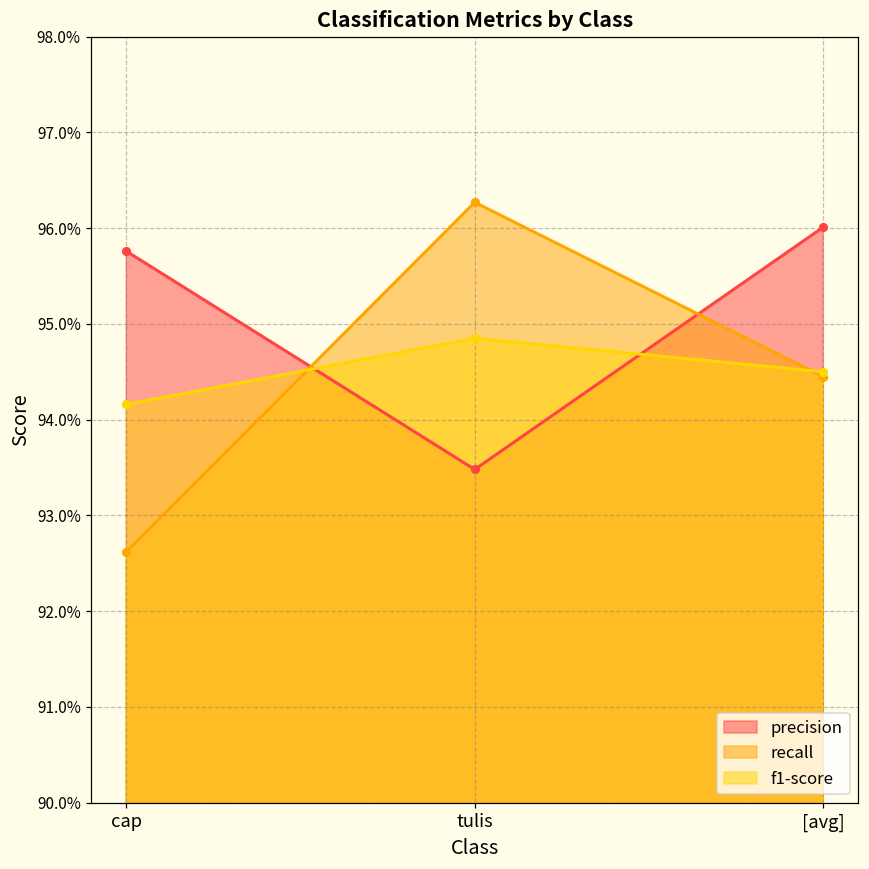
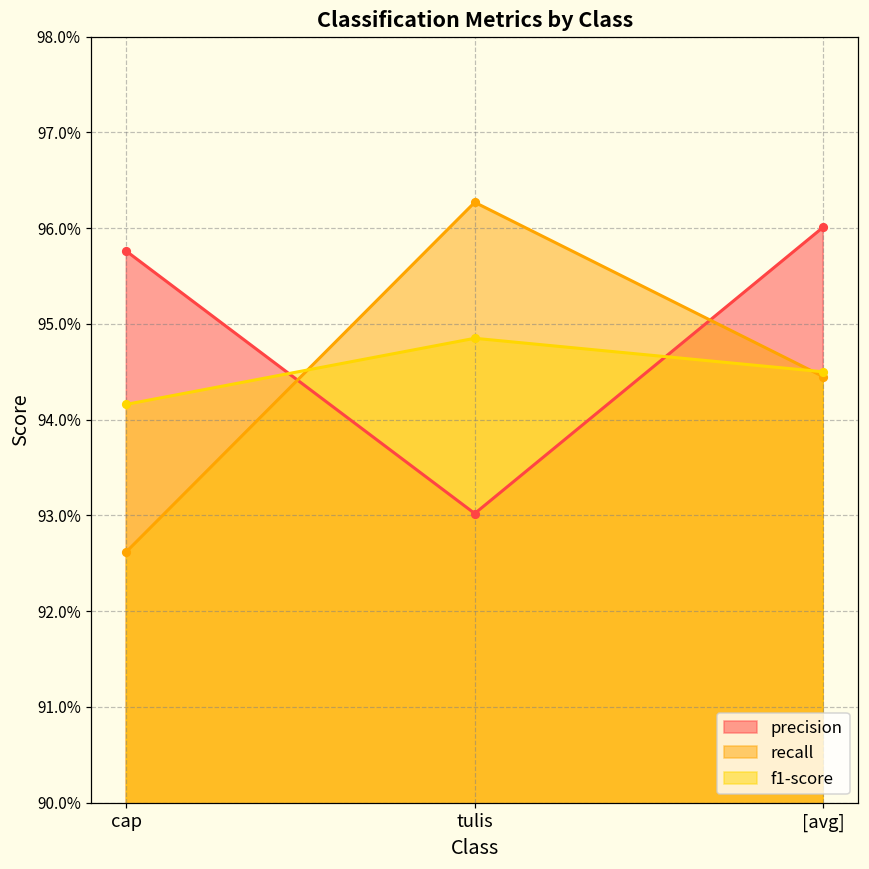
precision, tulis: 93.5% -> 93.0%
